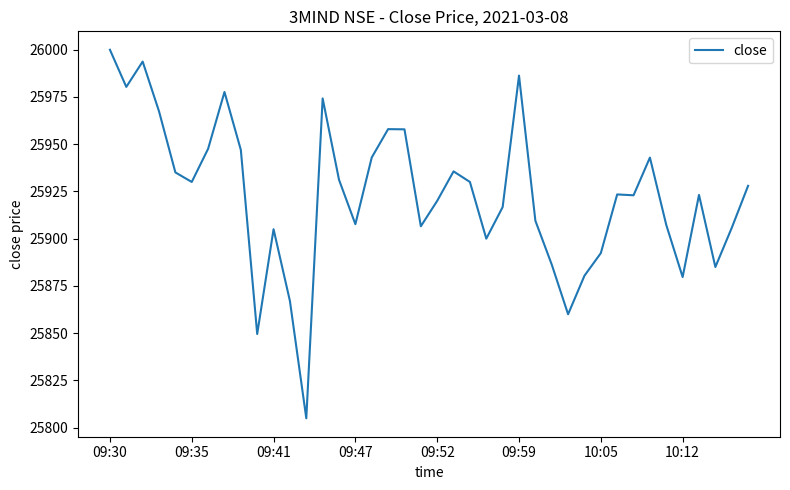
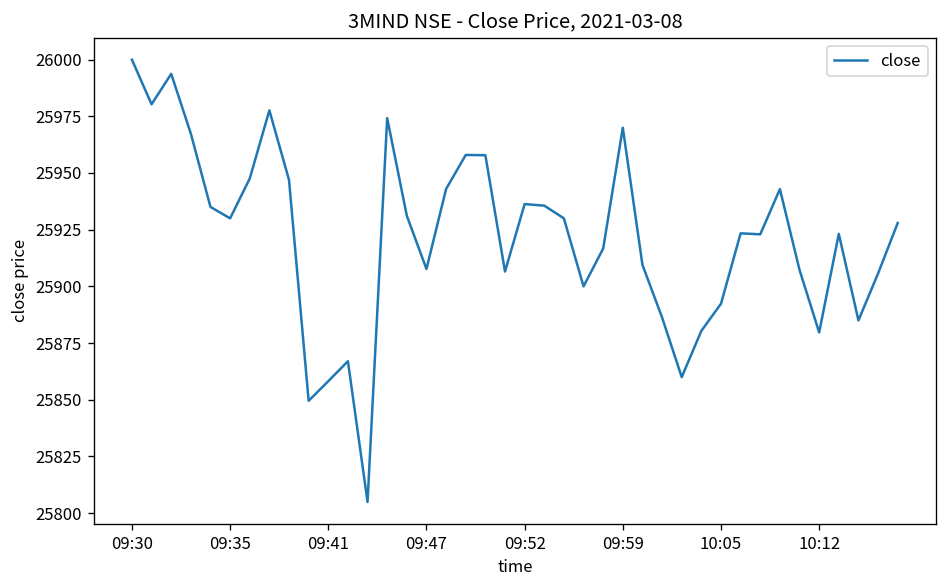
09:41: 25905 -> 25858
09:52: 25920 -> 25936
09:59: 25986 -> 25970
